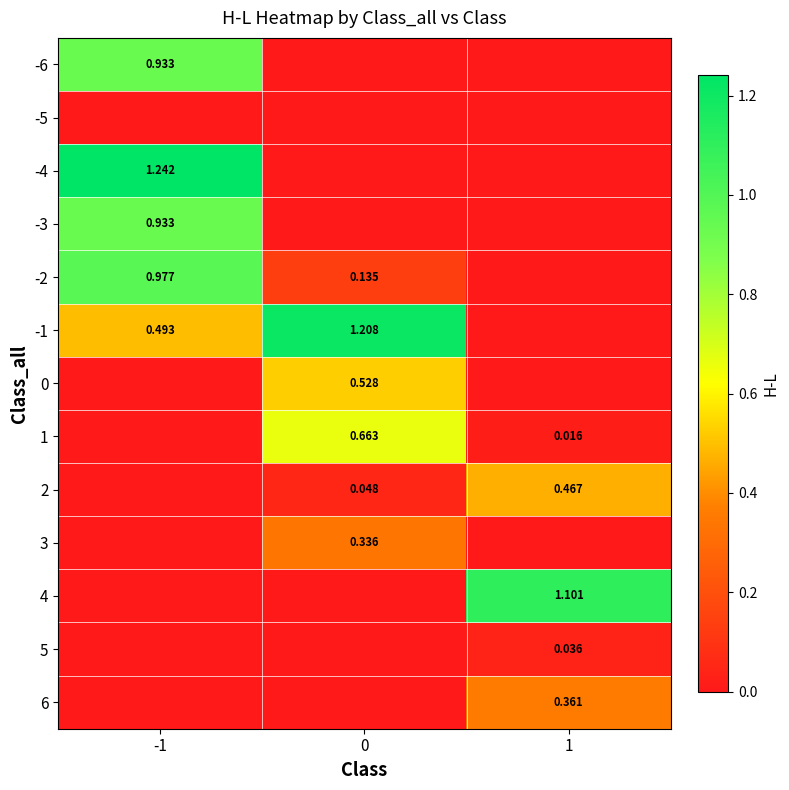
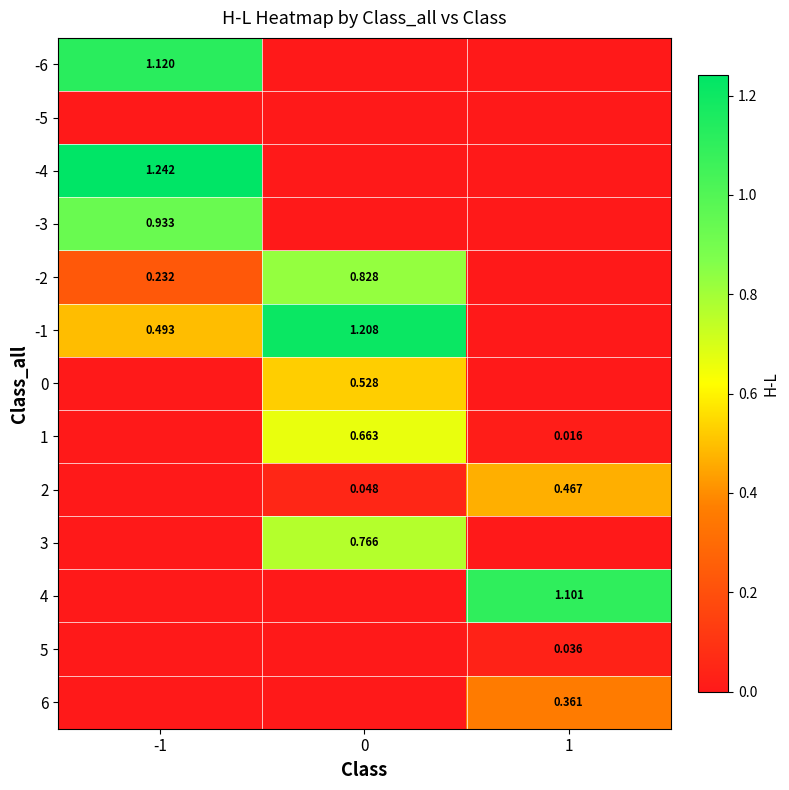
-6, -1: 0.933 -> 1.120
-2, -1: 0.977 -> 0.232
-2, 0: 0.135 -> 0.828
3, 0: 0.336 -> 0.766
